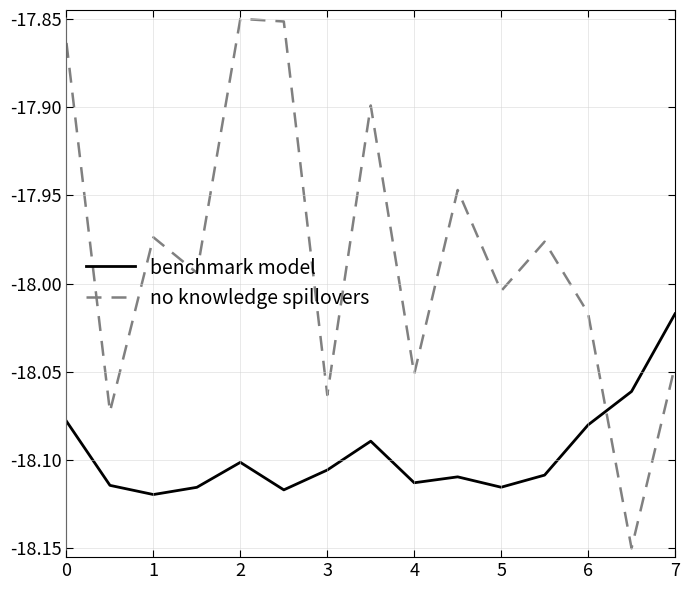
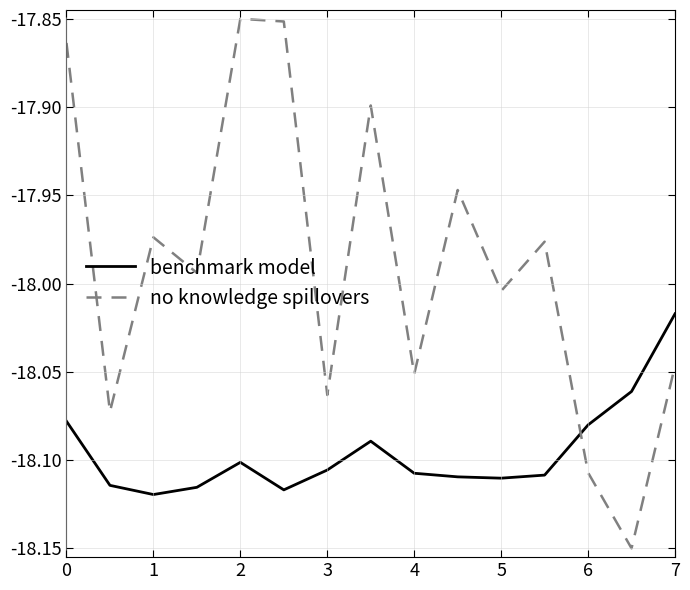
benchmark model, 4: -18.113 -> -18.107
benchmark model, 5: -18.115 -> -18.110
no knowledge spillovers, 6: -18.017 -> -18.107
